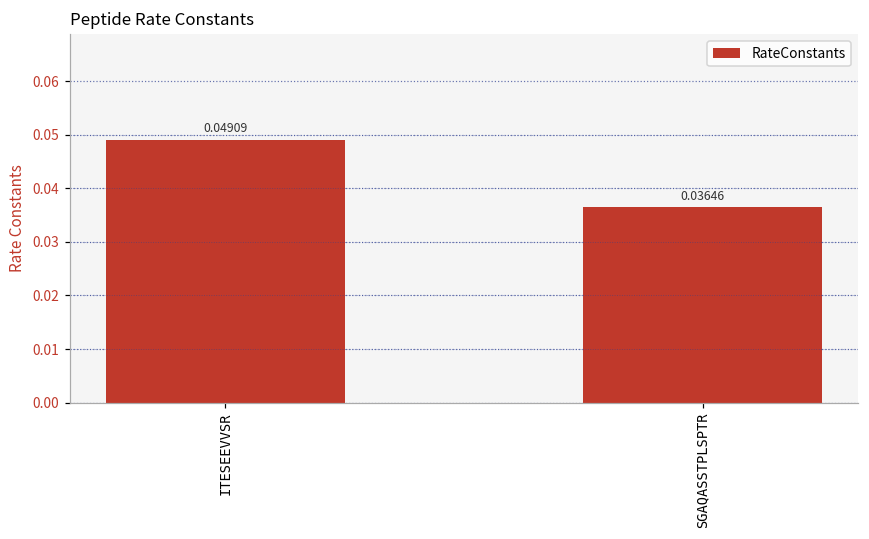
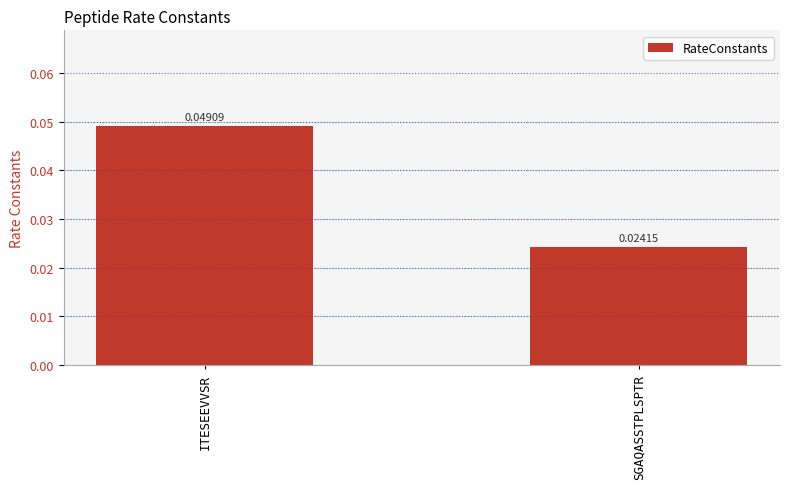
SGAQASSTPLSPTR: 0.03646 -> 0.02415
